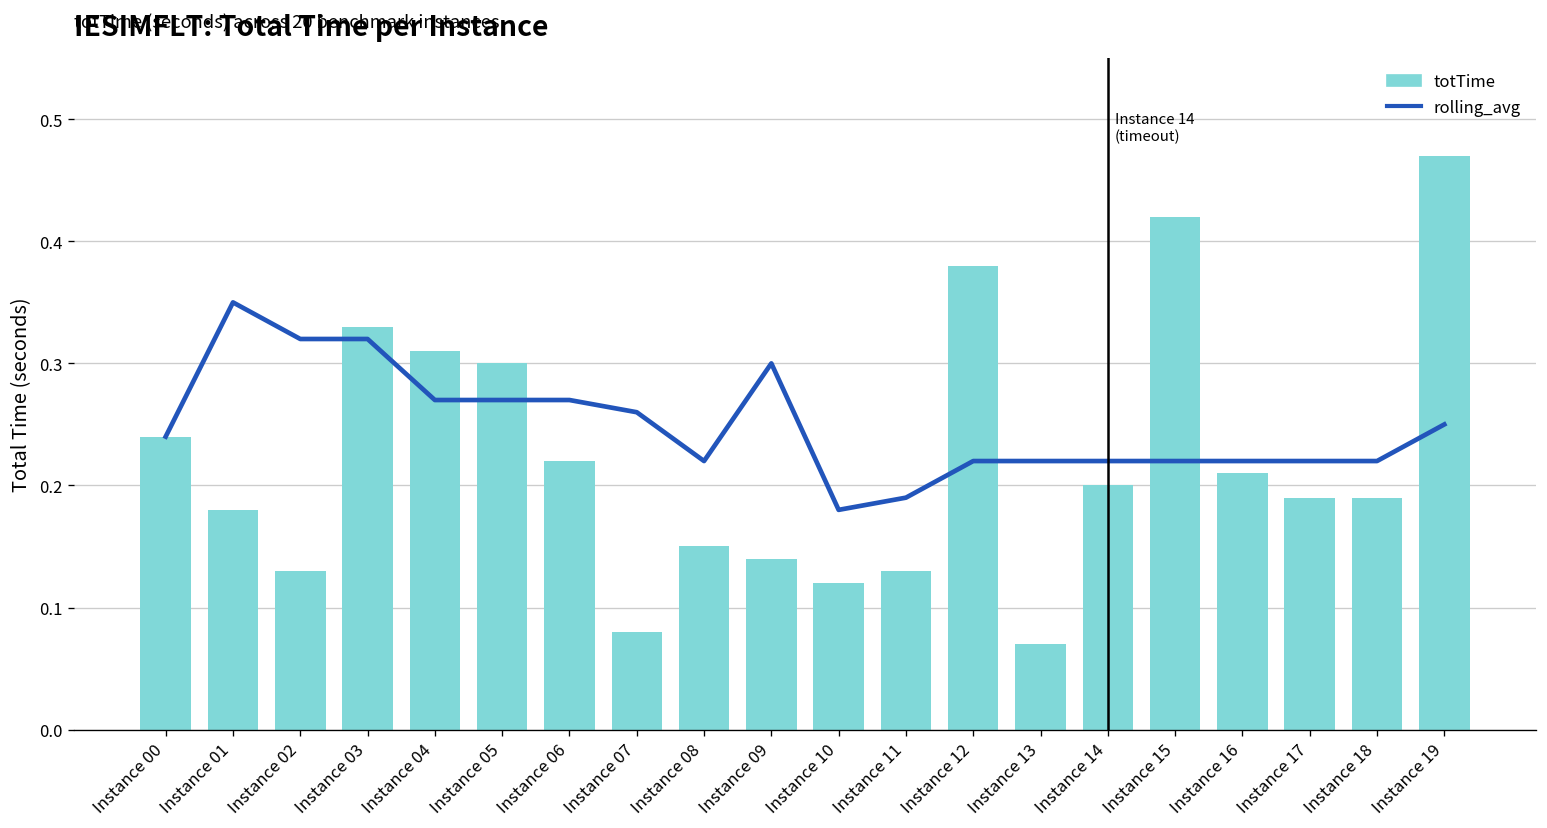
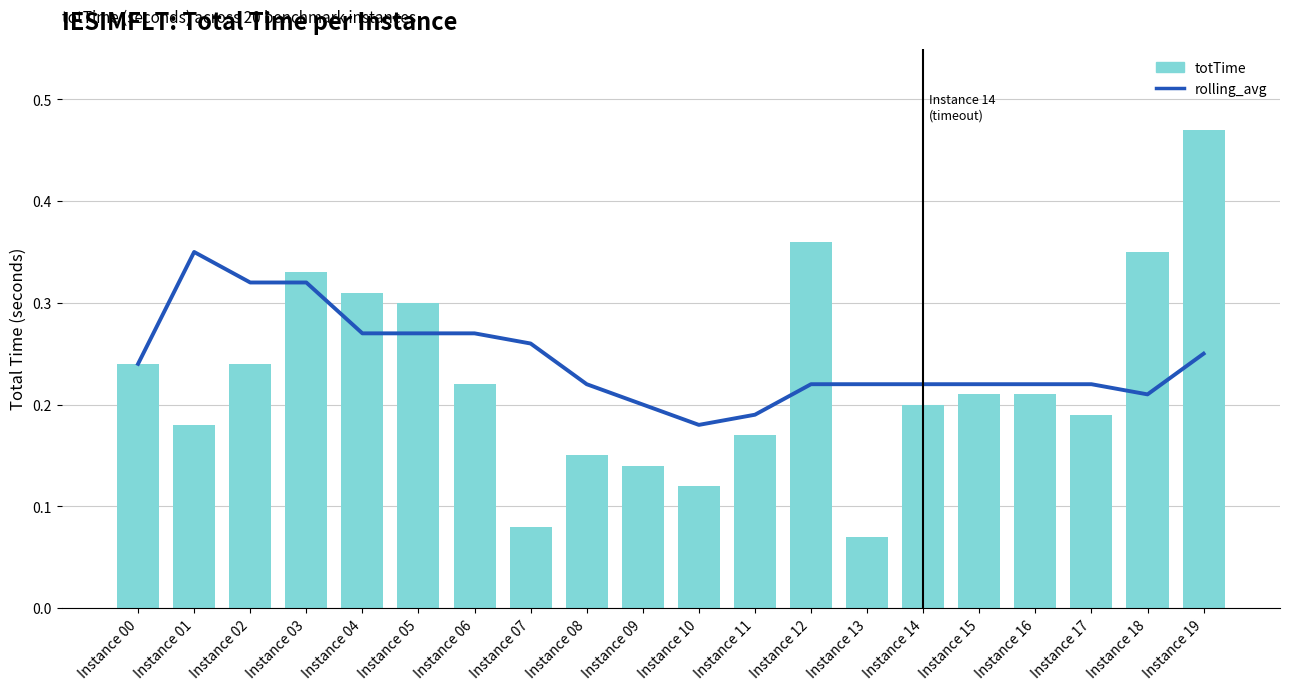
totTime, Instance 02: 0.13 -> 0.24
rolling_avg, Instance 09: 0.3 -> 0.2
totTime, Instance 11: 0.13 -> 0.17
totTime, Instance 12: 0.38 -> 0.36
totTime, Instance 15: 0.42 -> 0.21
rolling_avg, Instance 18: 0.22 -> 0.21
totTime, Instance 18: 0.19 -> 0.35
